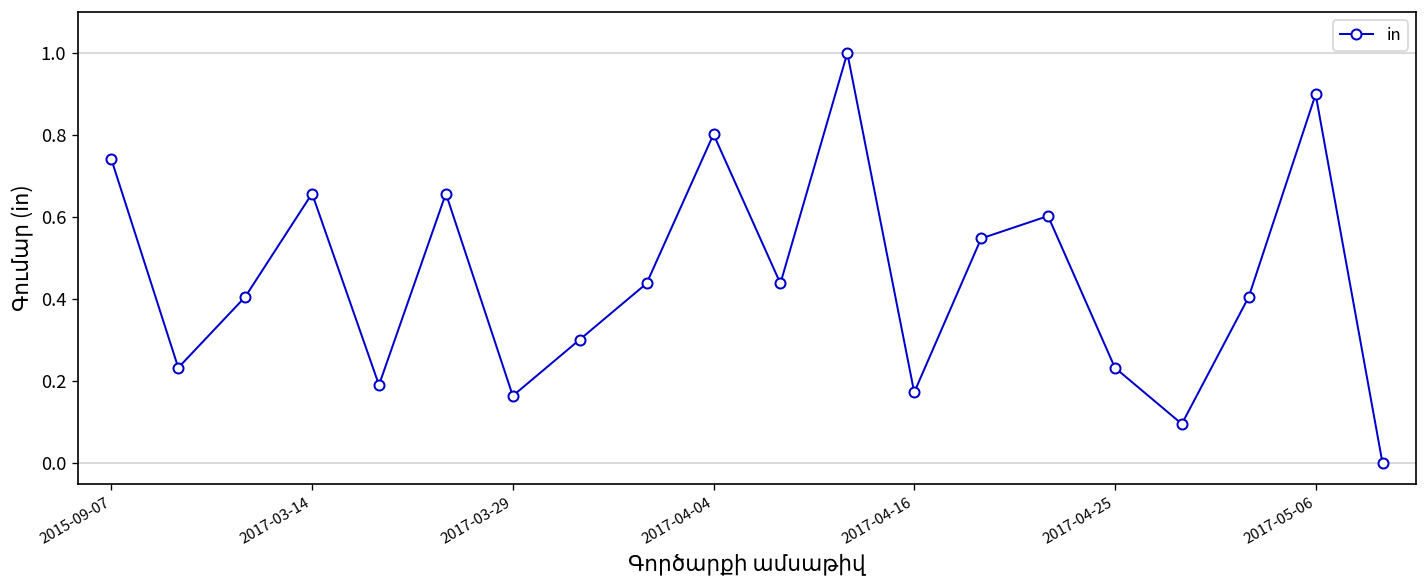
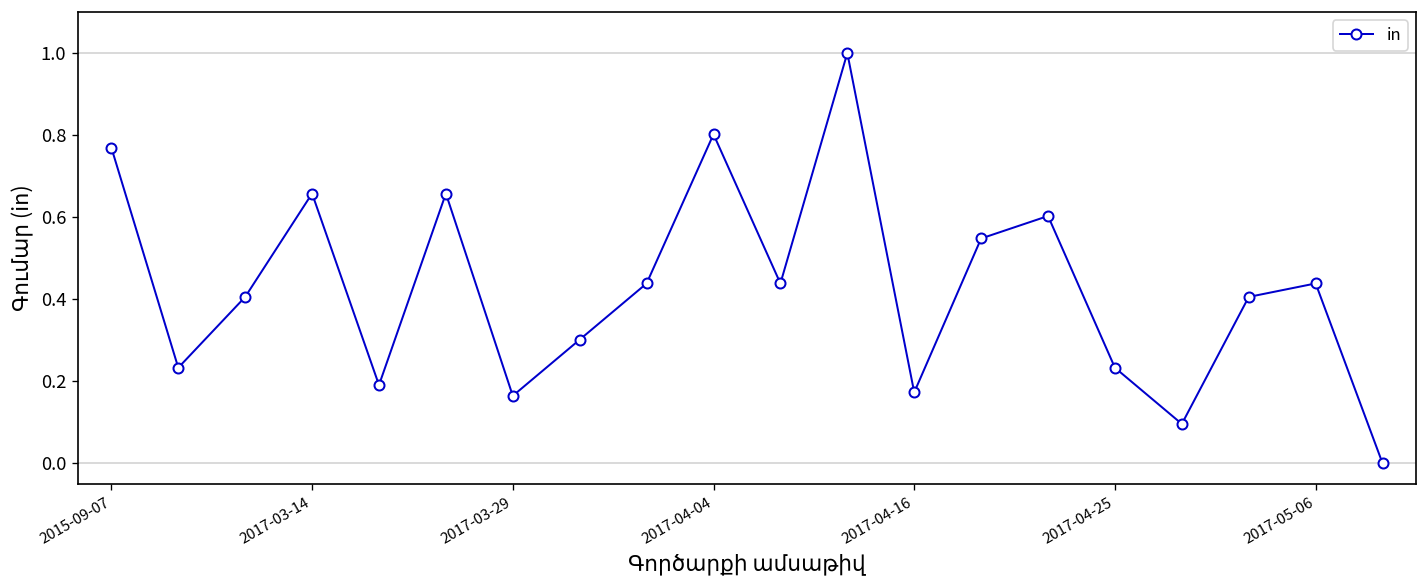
2015-09-07: 0.74 -> 0.77
2017-05-06: 0.90 -> 0.44
